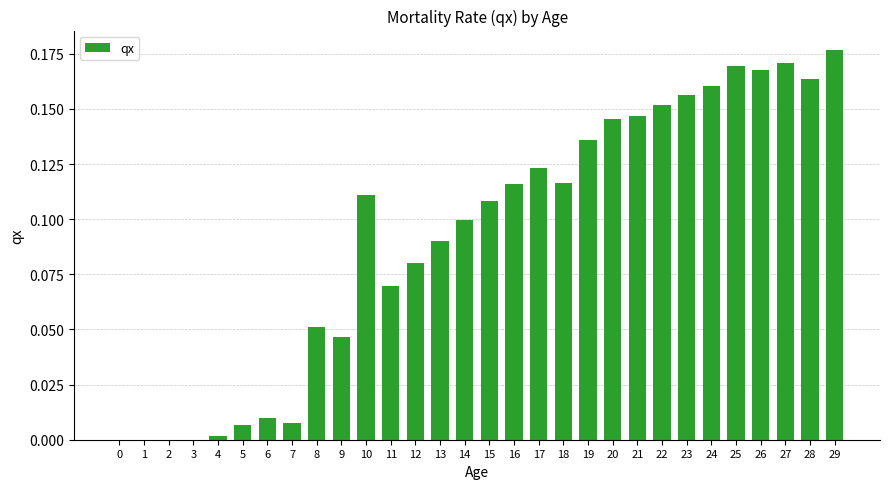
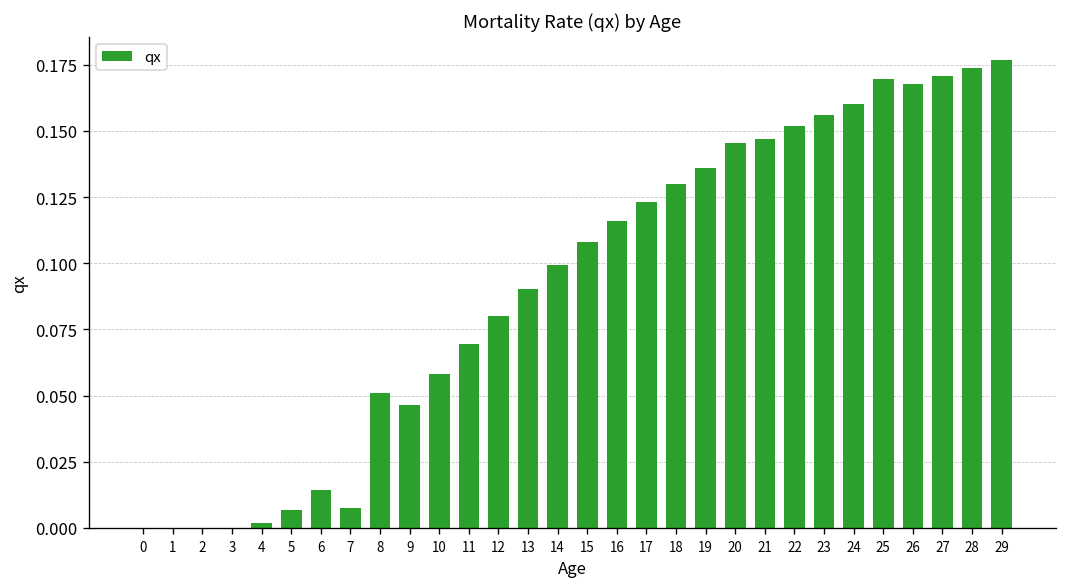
6: 0.010 -> 0.014
10: 0.111 -> 0.058
18: 0.116 -> 0.130
28: 0.163 -> 0.174
